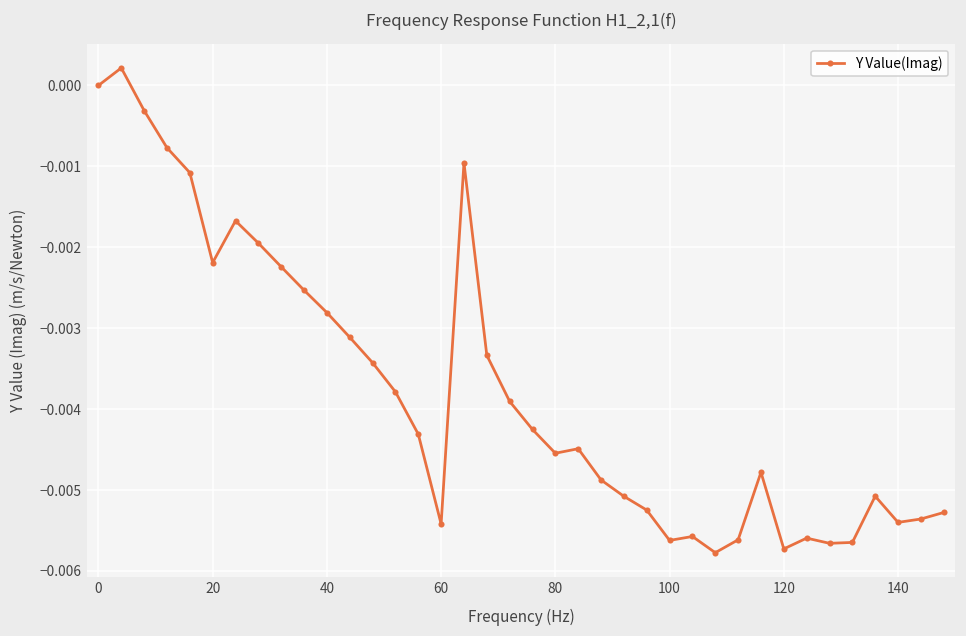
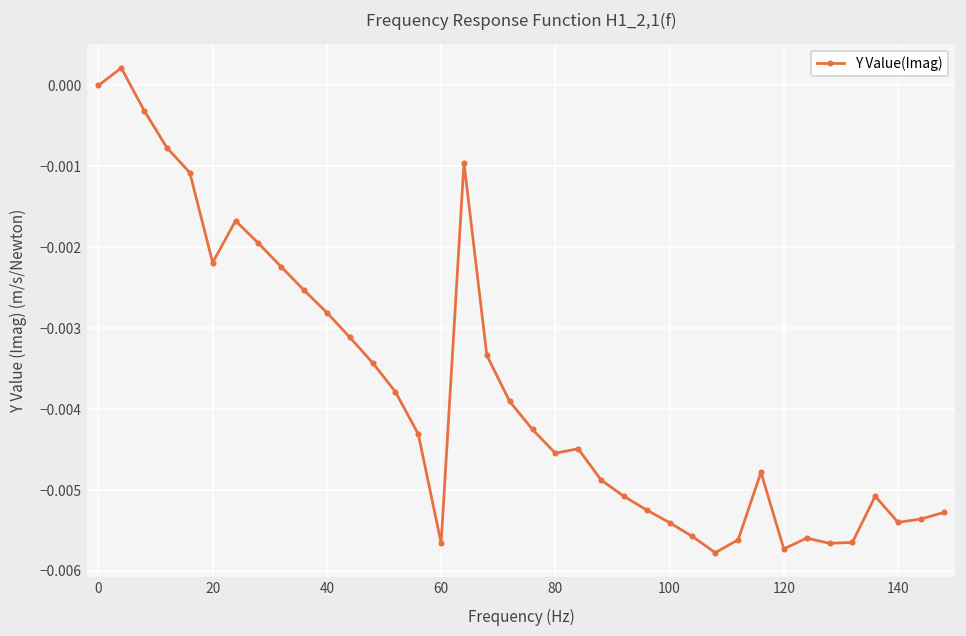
60: -0.0054 -> -0.0057
100: -0.0056 -> -0.0054
